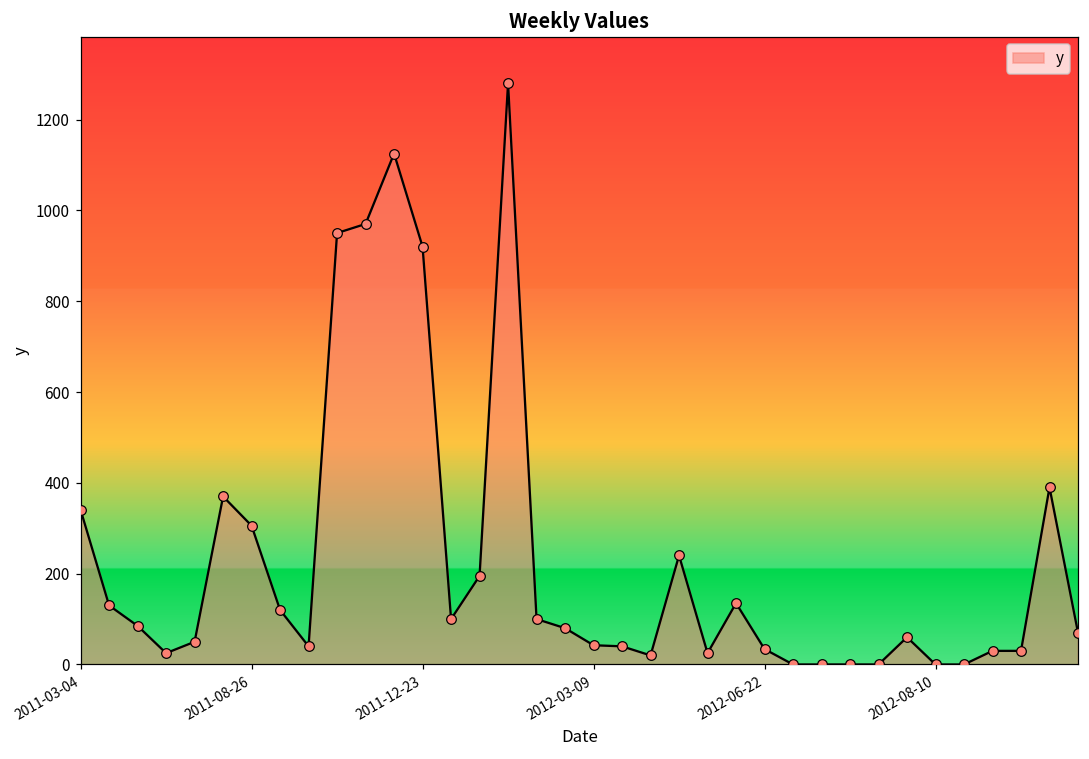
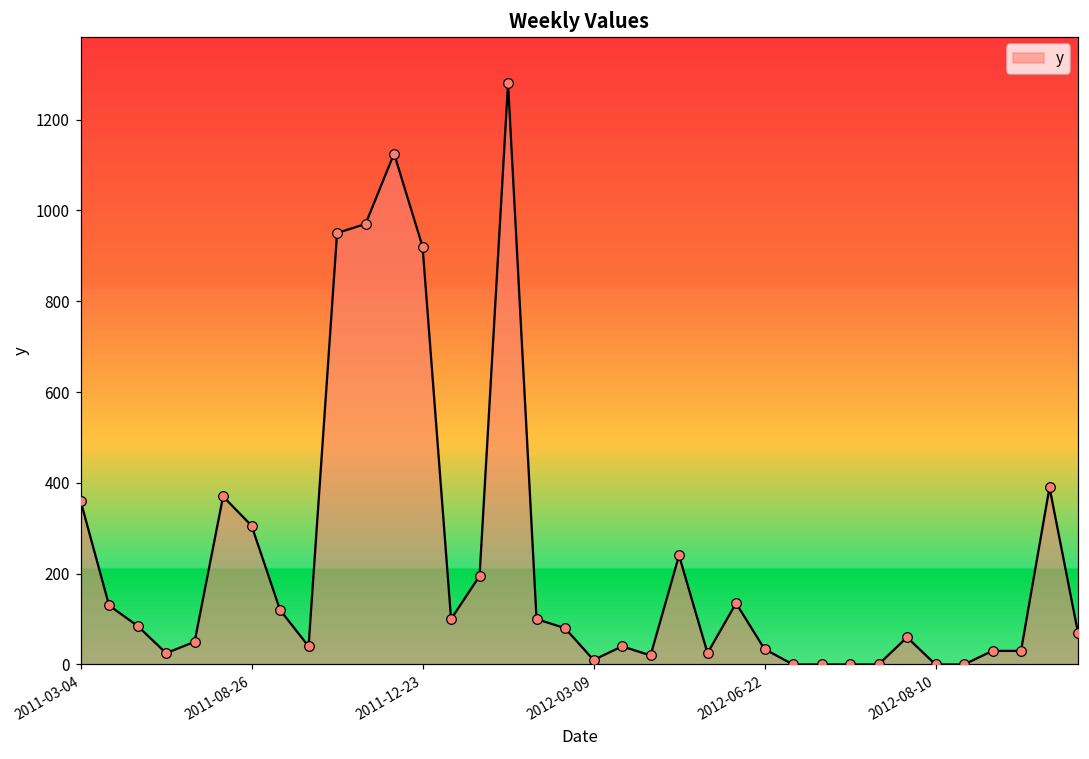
2011-03-04: 340 -> 360
2012-03-09: 40 -> 10
